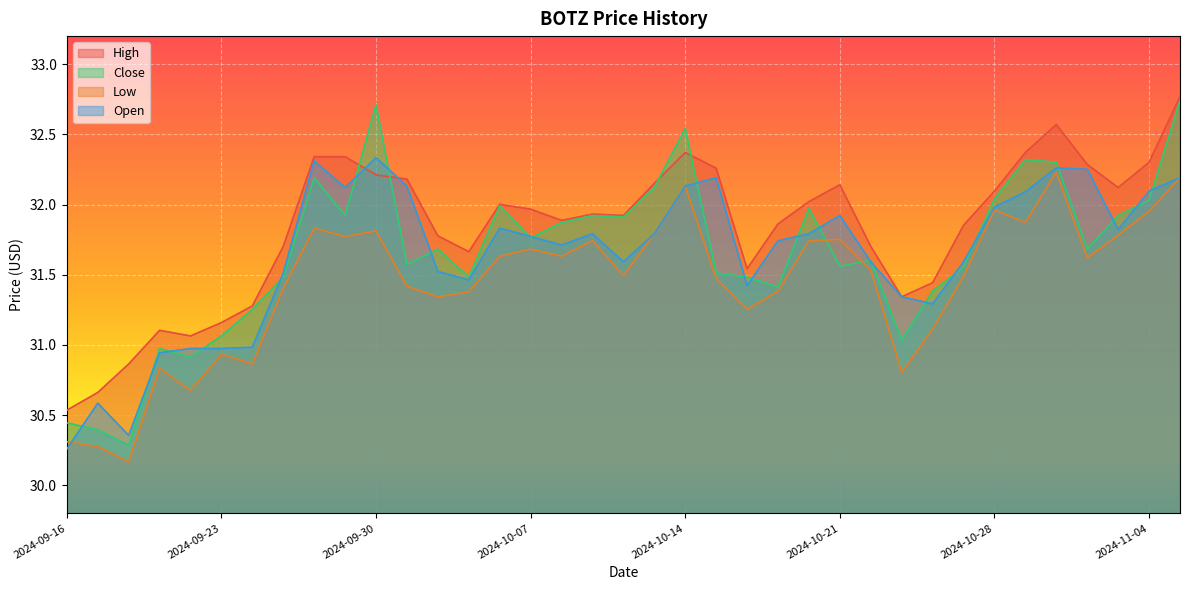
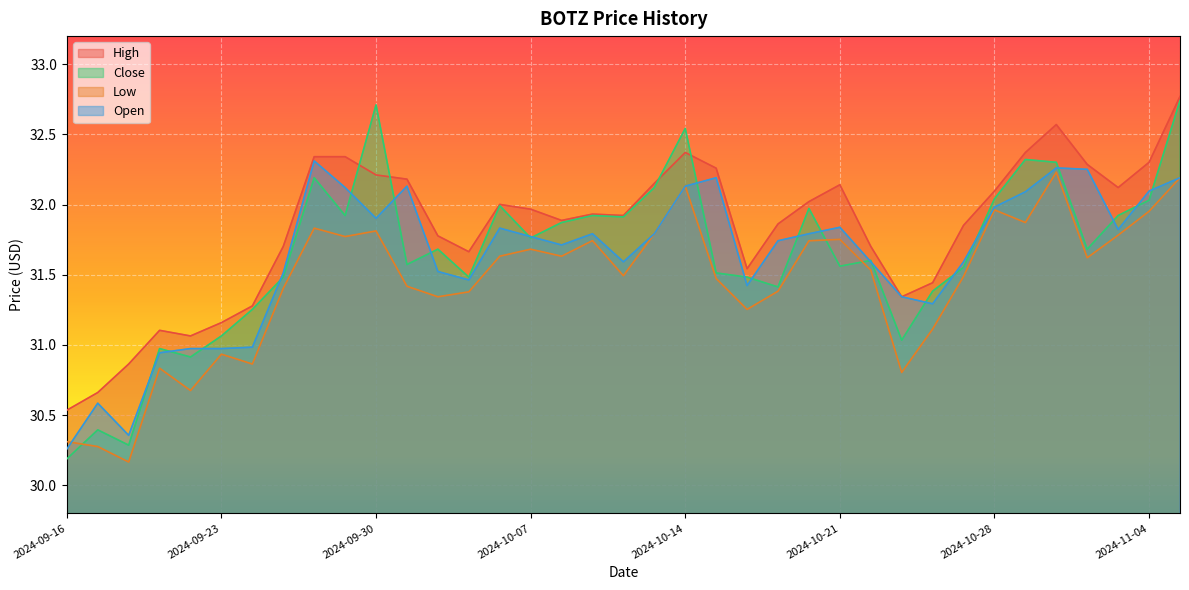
Close, 2024-09-16: 30.45 -> 30.19
Open, 2024-09-30: 32.33 -> 31.90
Open, 2024-10-21: 31.92 -> 31.84
